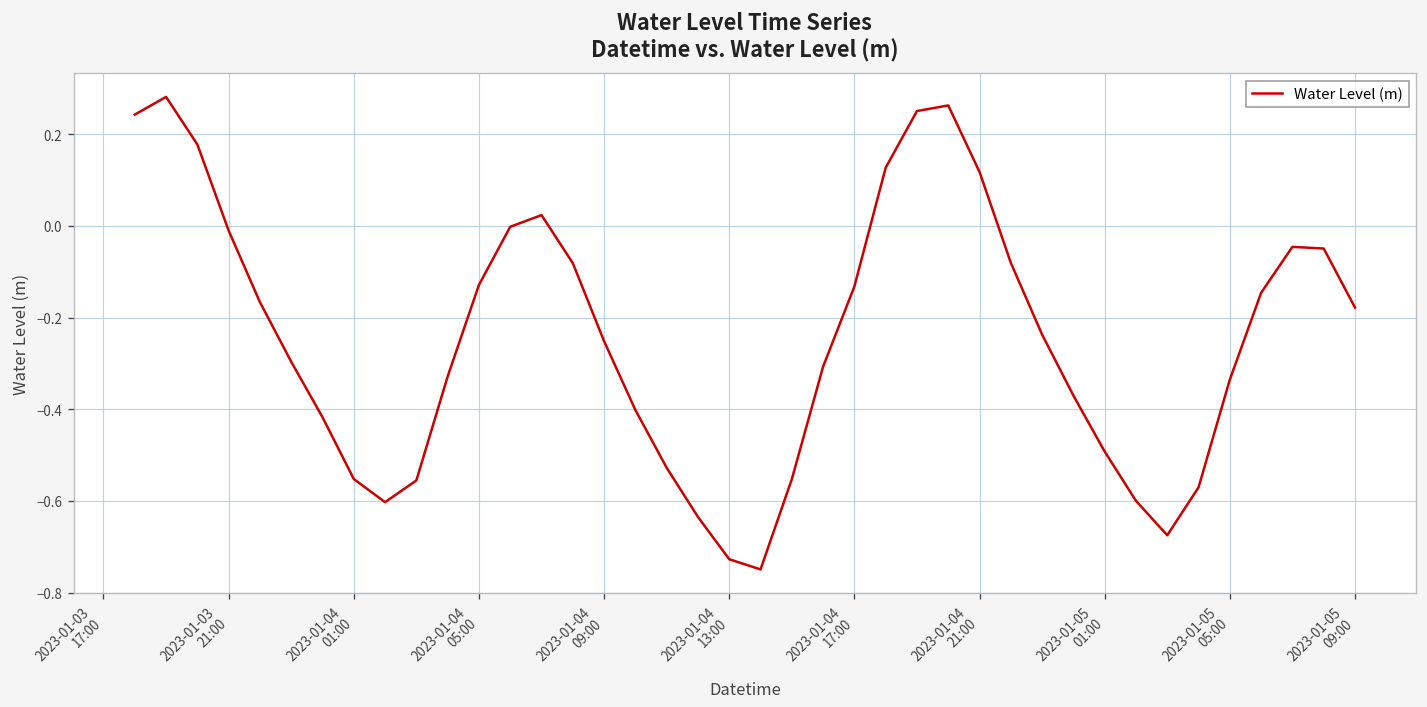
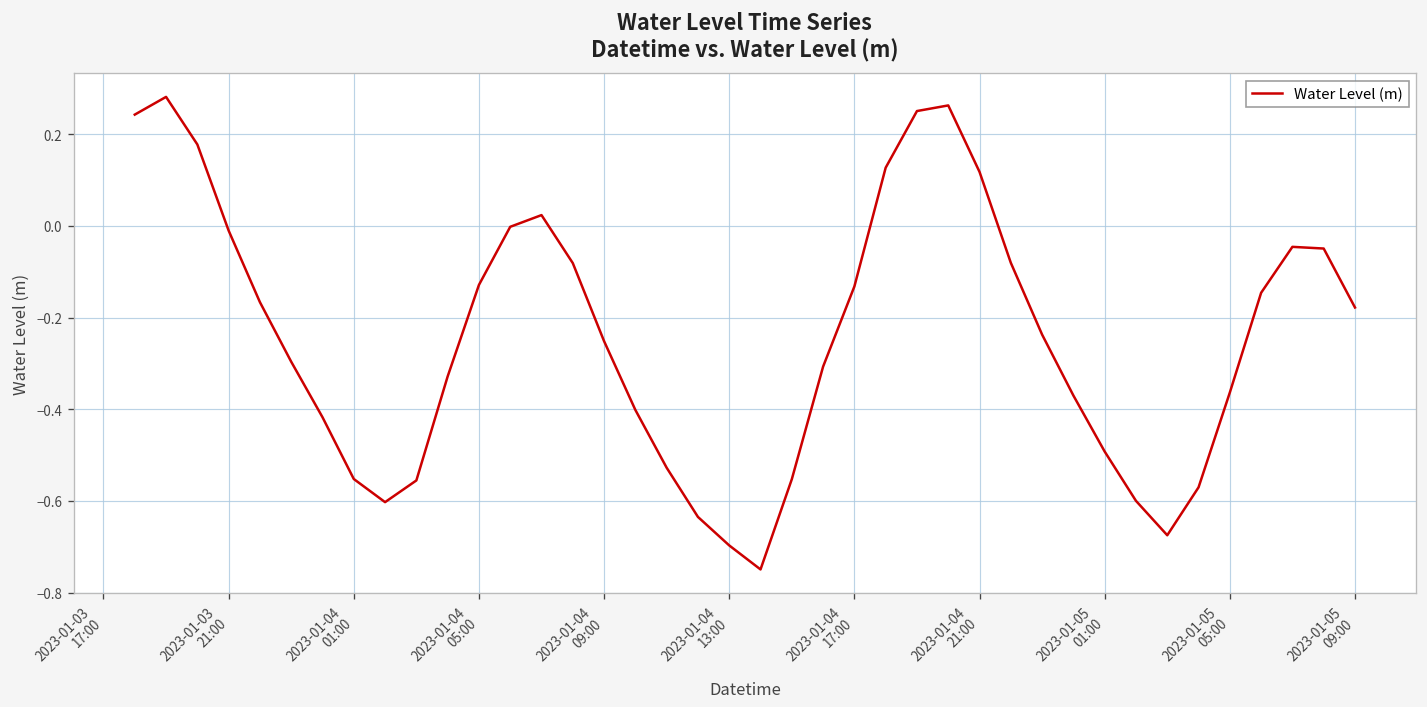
2023-01-04 13:00: -0.73 -> -0.70
2023-01-05 05:00: -0.34 -> -0.36
